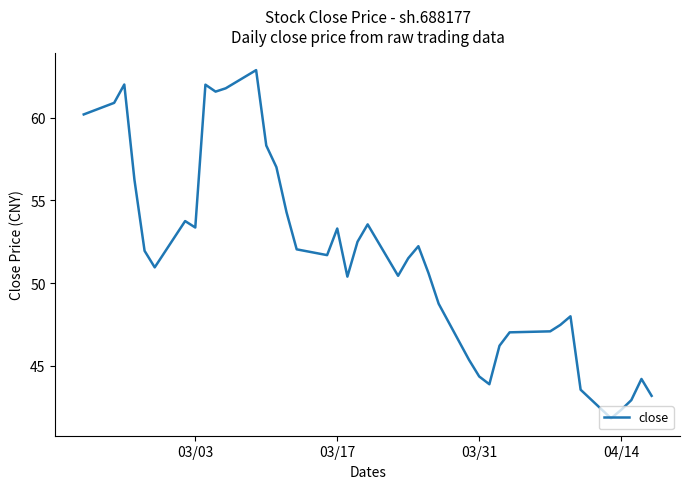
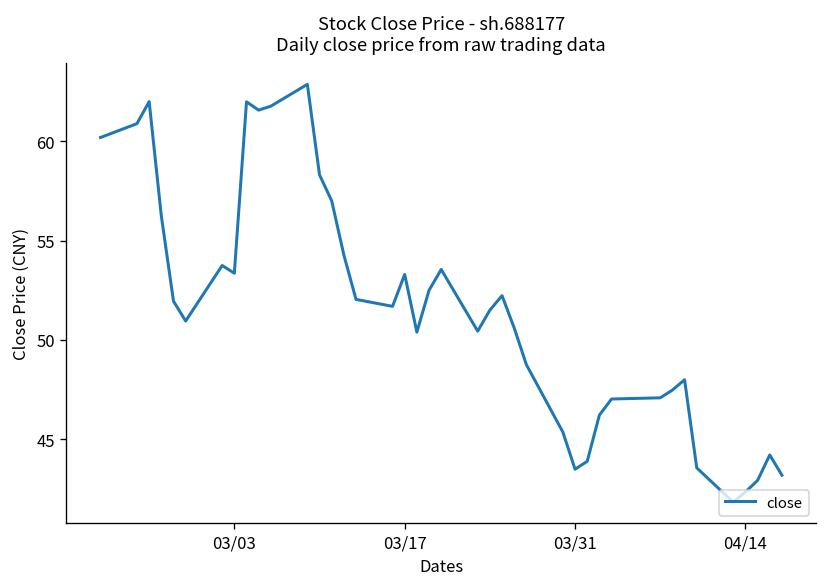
03/31: 44.4 -> 43.5
